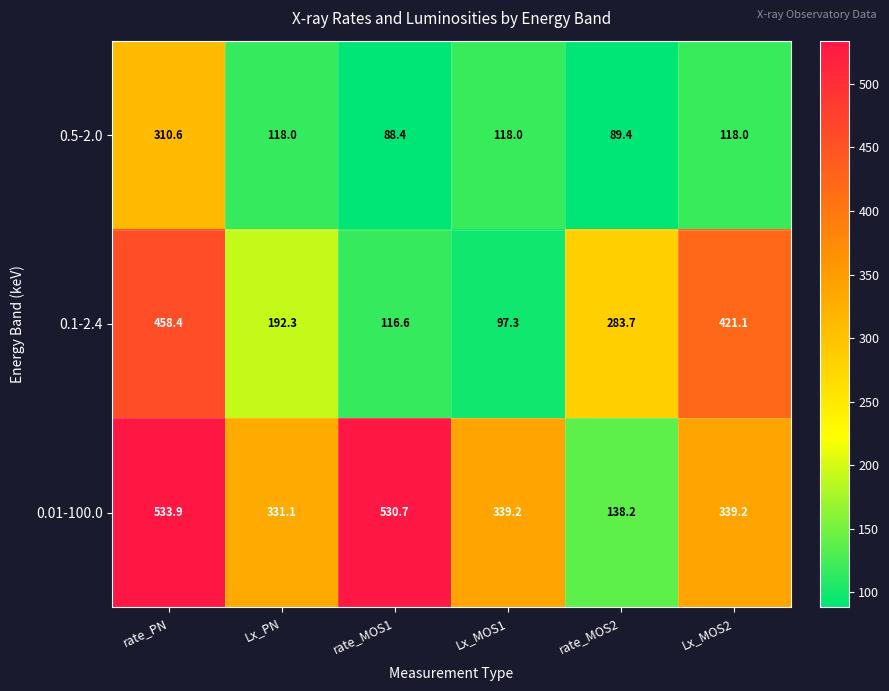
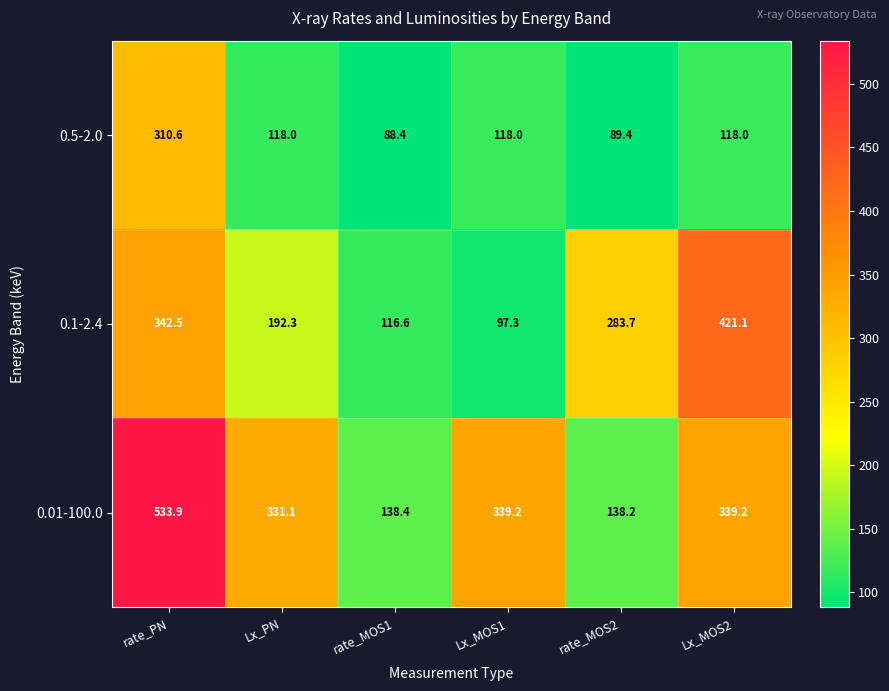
0.1-2.4, rate_PN: 458.4 -> 342.5
0.01-100.0, rate_MOS1: 530.7 -> 138.4
